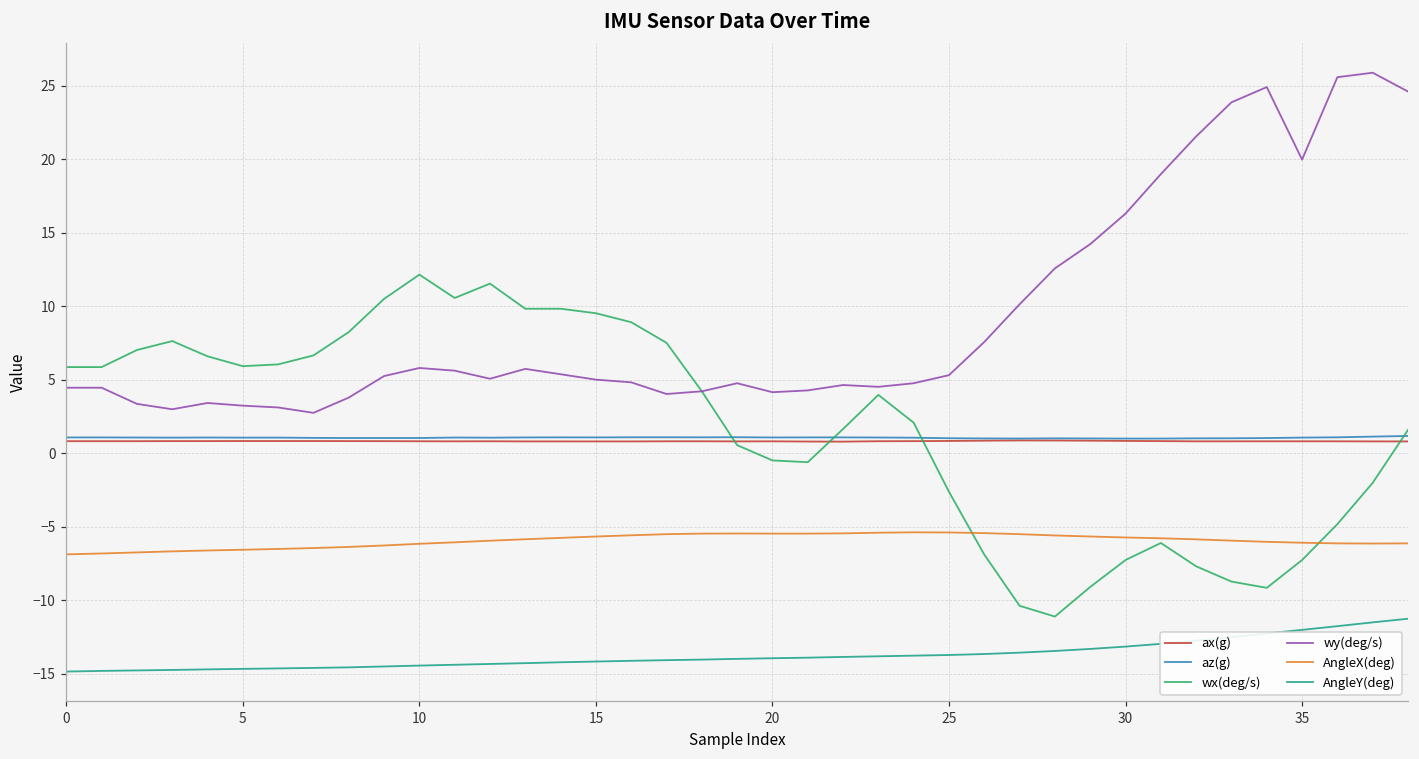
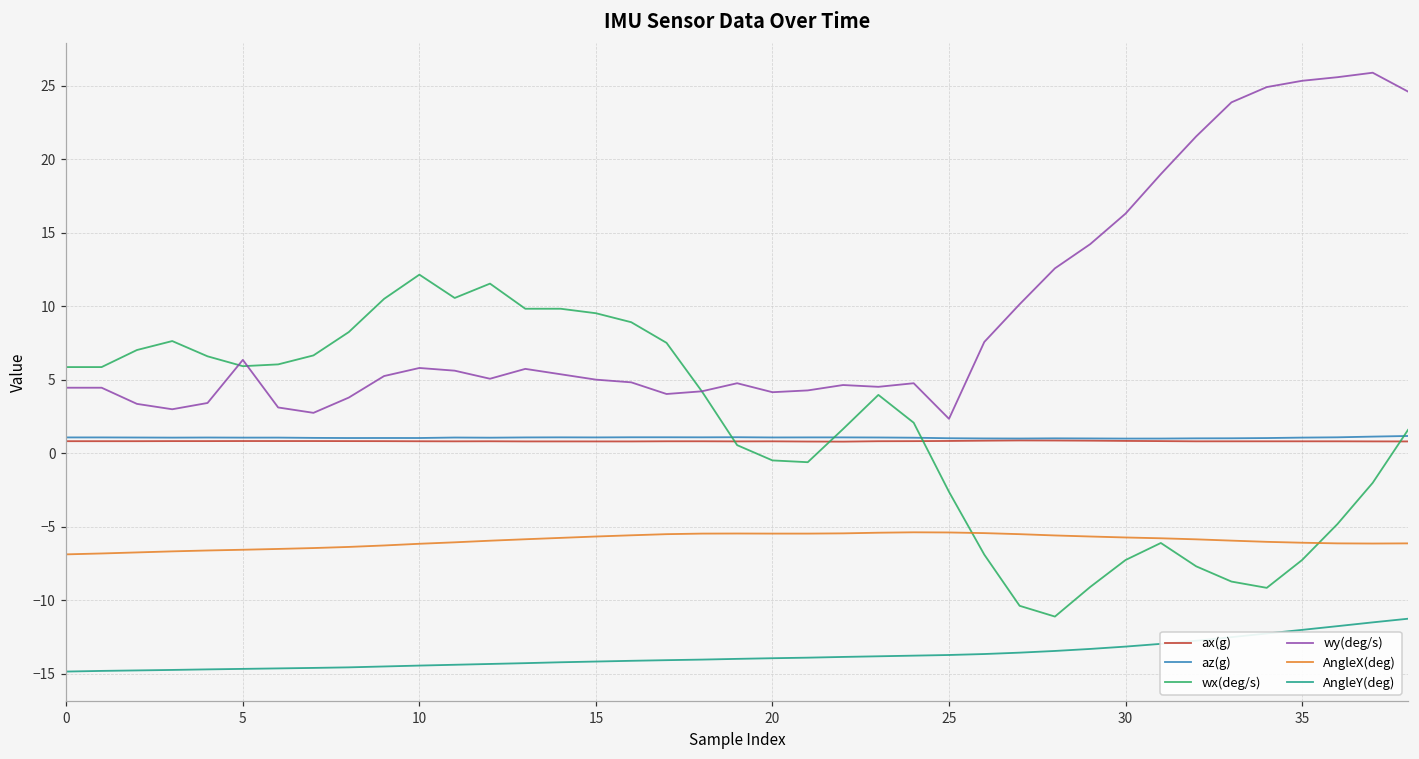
wy(deg/s), 5: 3.2 -> 6.3
wy(deg/s), 25: 5.3 -> 2.3
wy(deg/s), 35: 20.0 -> 25.3
